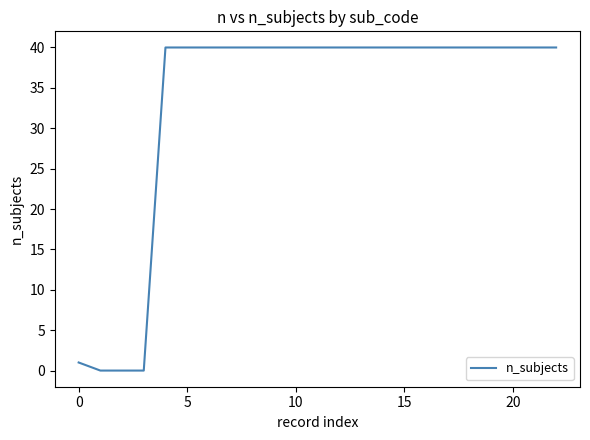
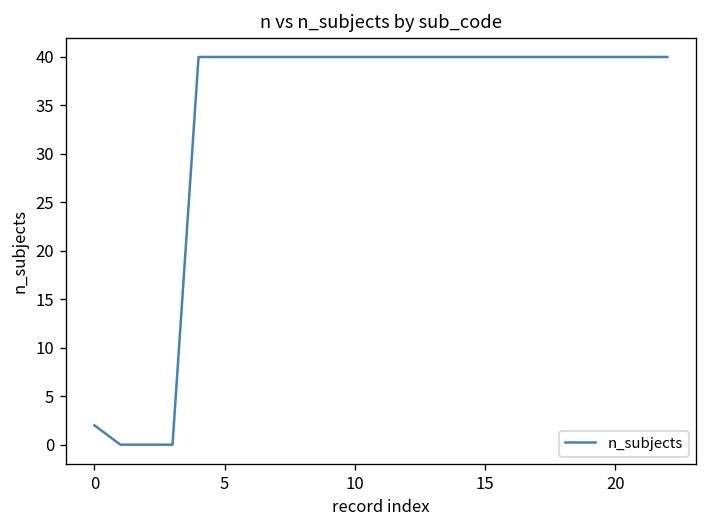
0: 1 -> 2
